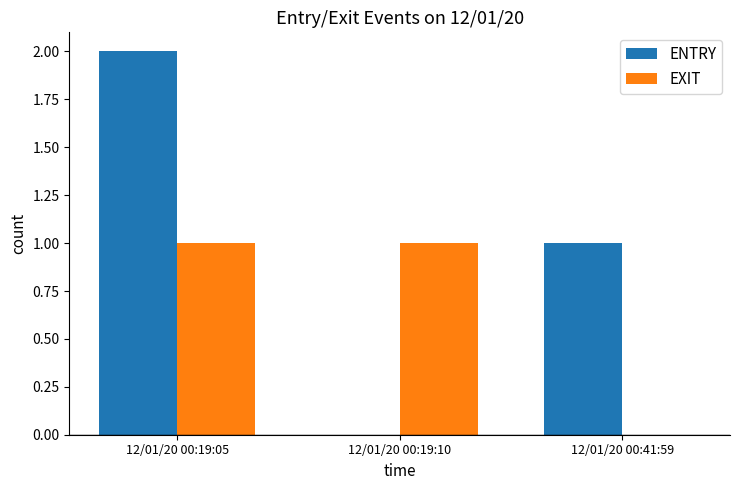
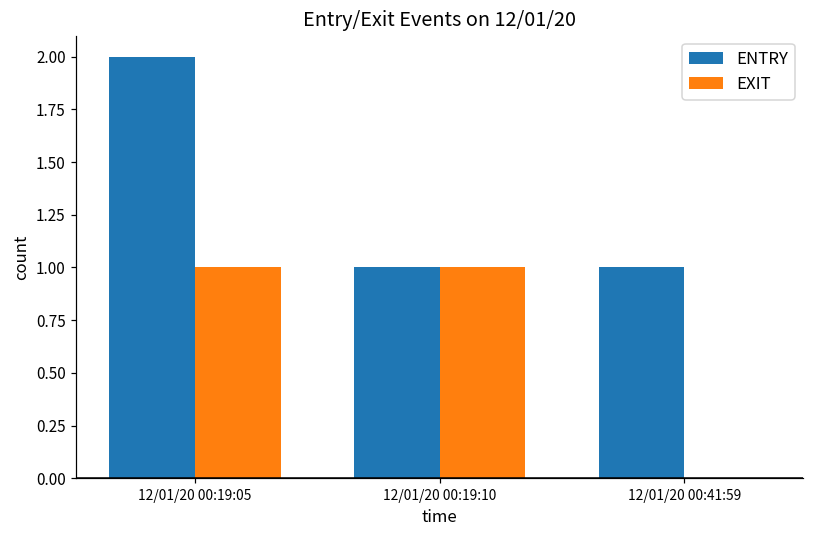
ENTRY, 12/01/20 00:19:10: 0 -> 1
